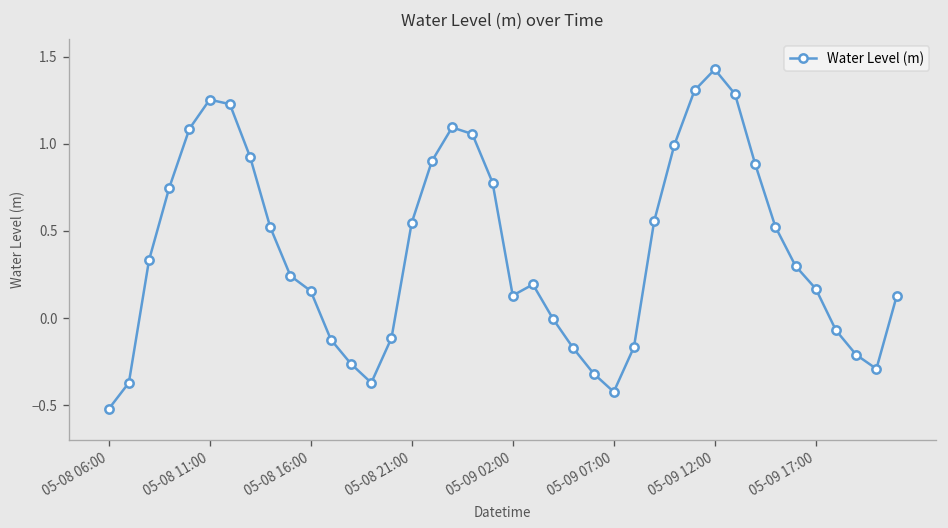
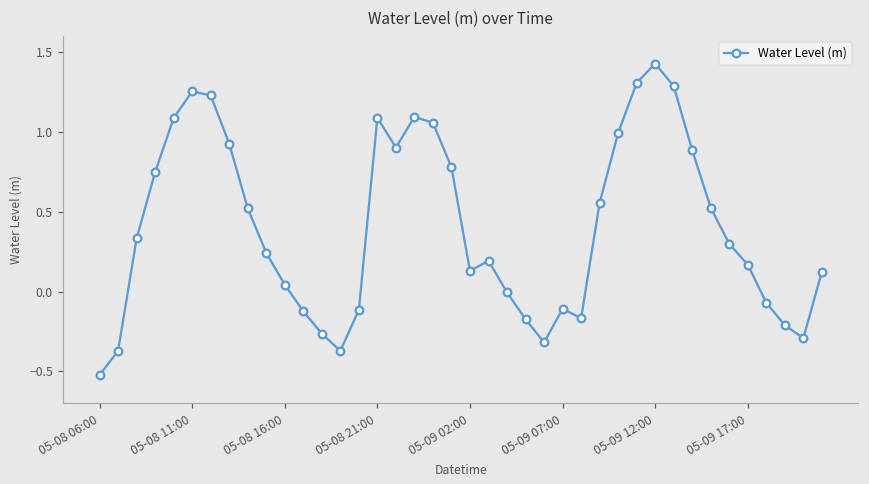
05-08 16:00: 0.16 -> 0.04
05-08 21:00: 0.55 -> 1.09
05-09 07:00: -0.42 -> -0.11
